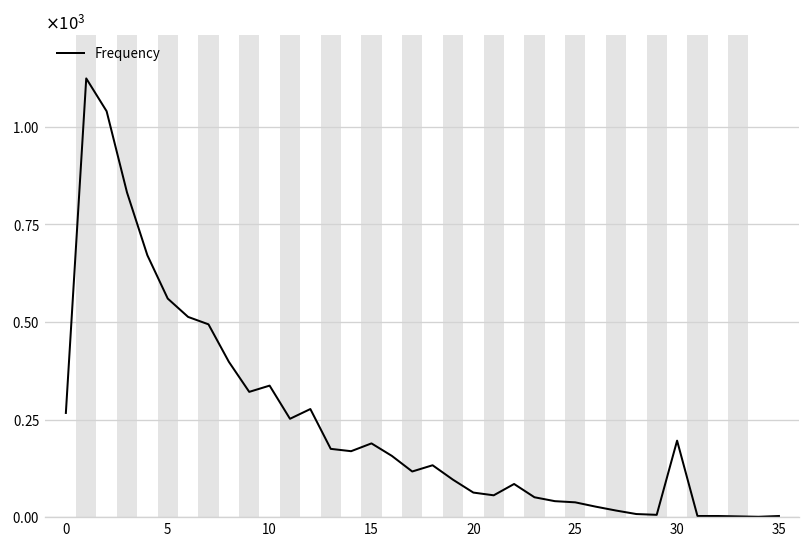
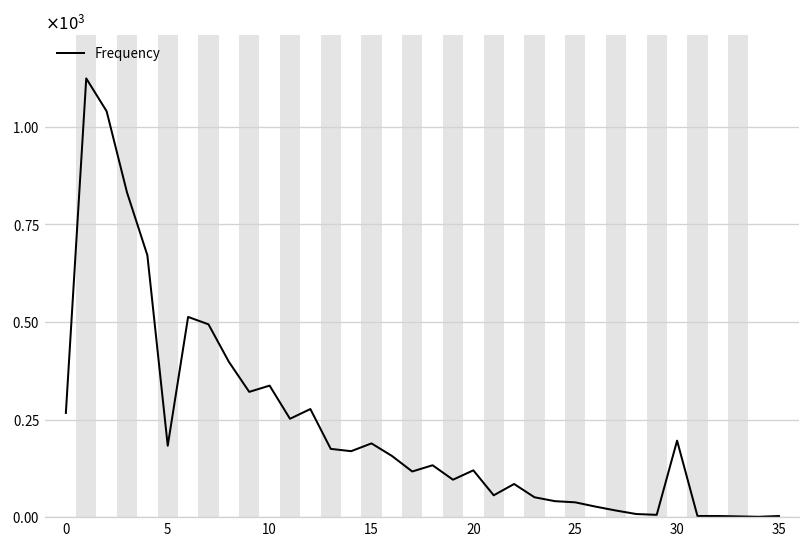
5: 560 -> 180
20: 60 -> 120
